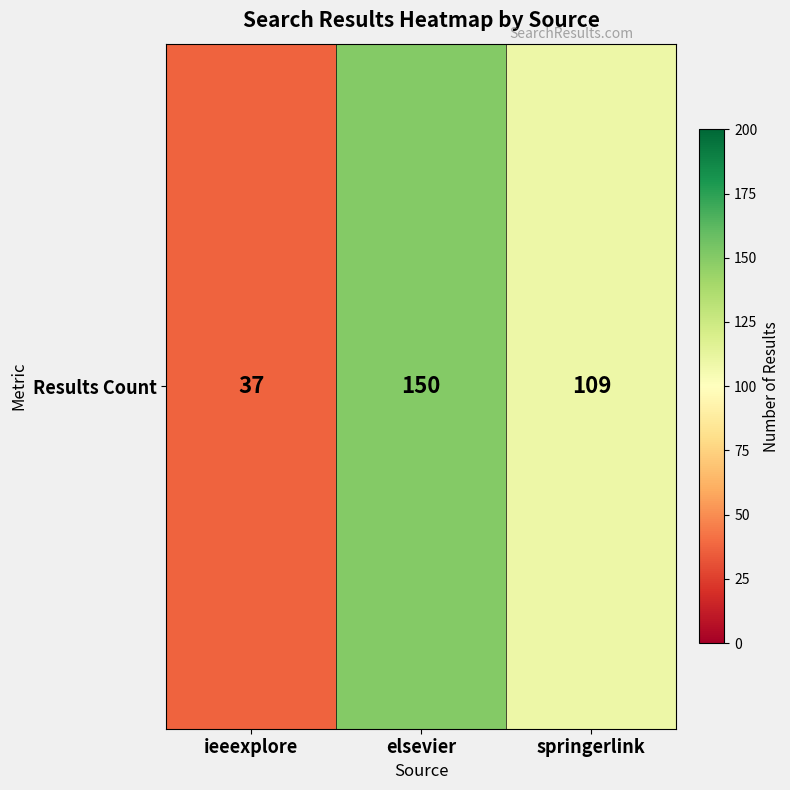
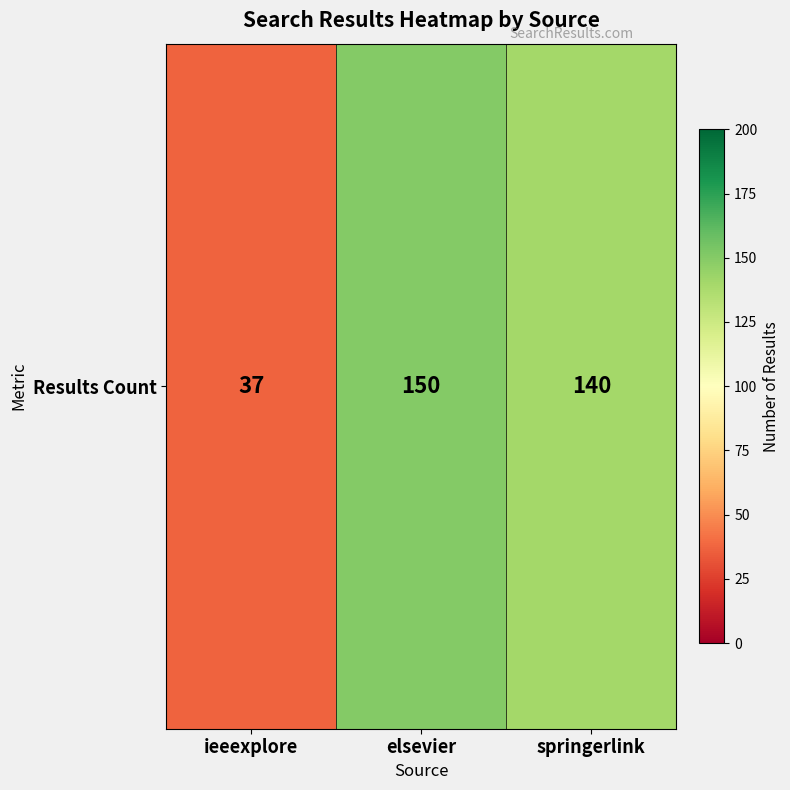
Results Count, springerlink: 109 -> 140
